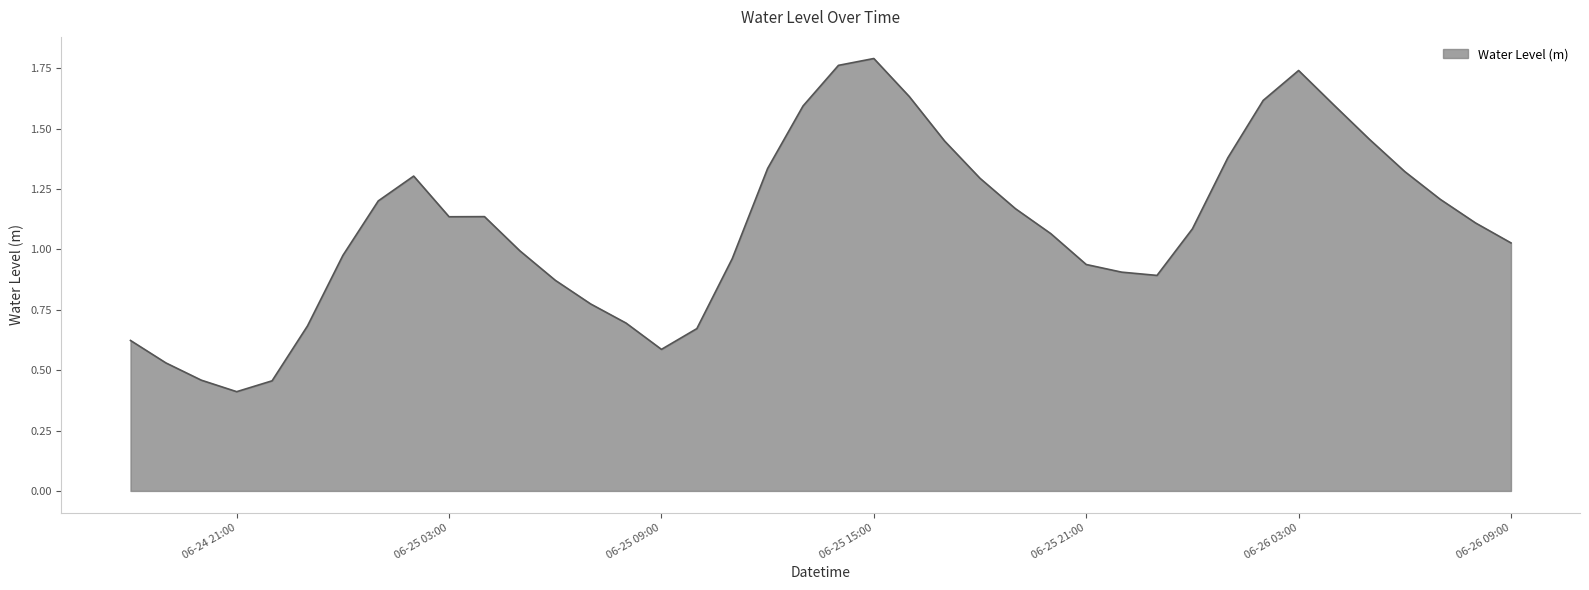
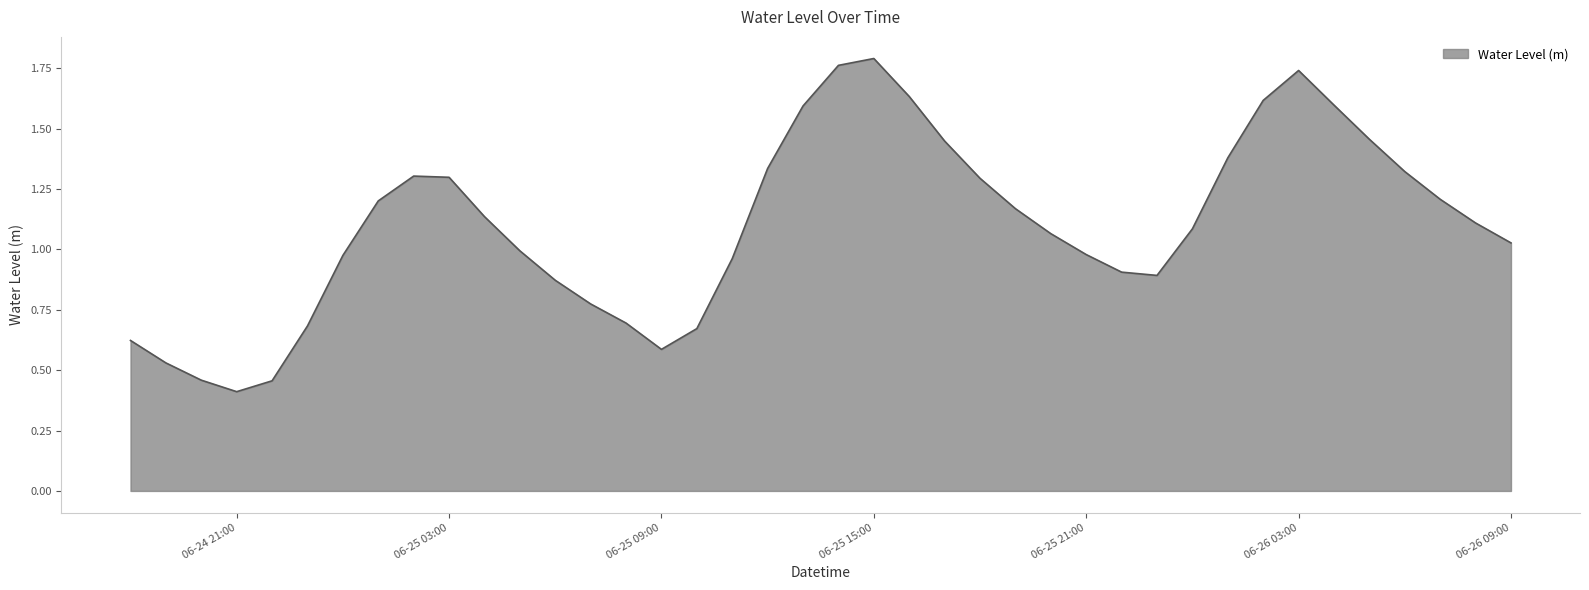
06-25 03:00: 1.13 -> 1.30
06-25 21:00: 0.94 -> 0.98
